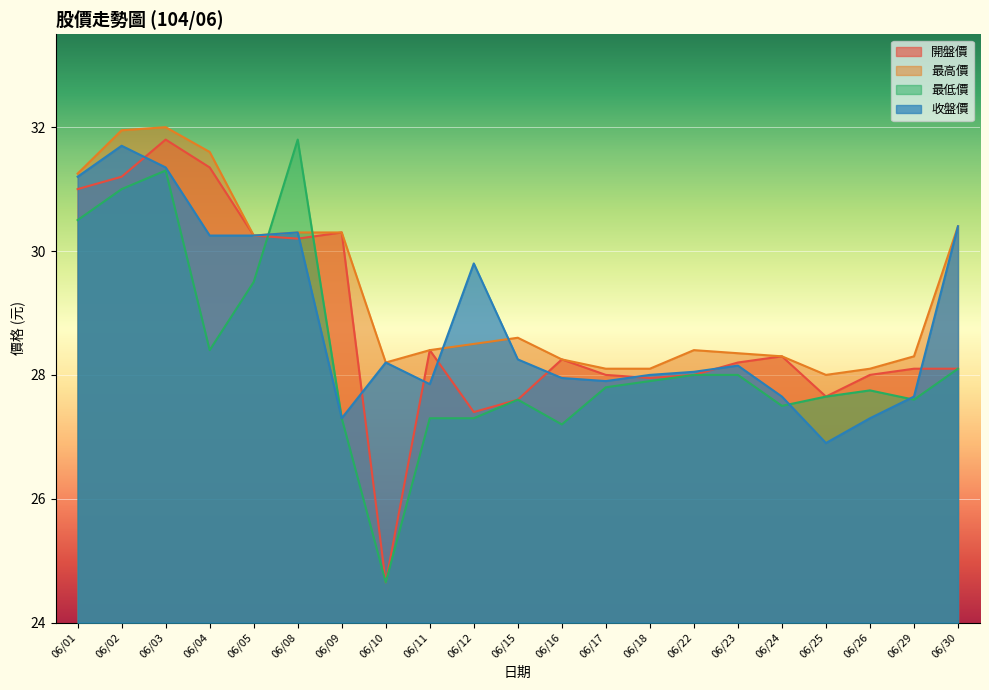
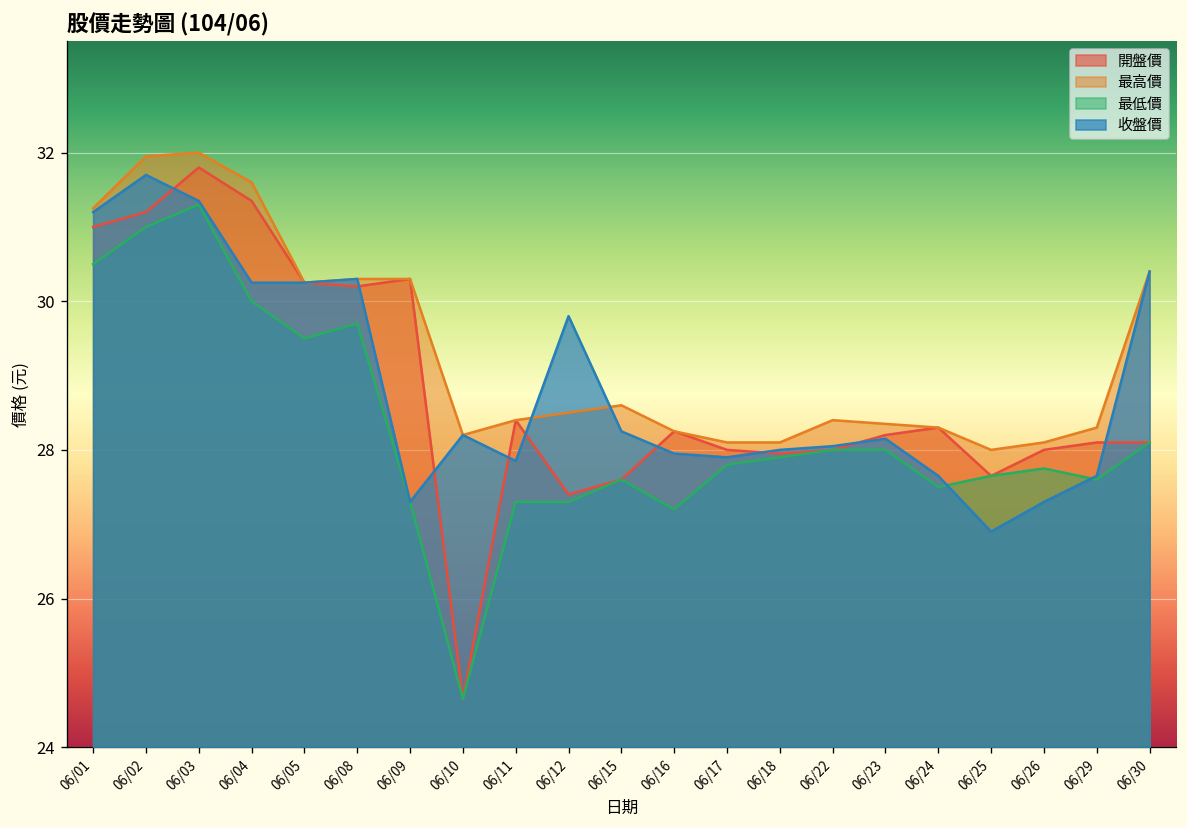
最低價, 06/04: 28.4 -> 30.0
最低價, 06/08: 31.8 -> 29.7
